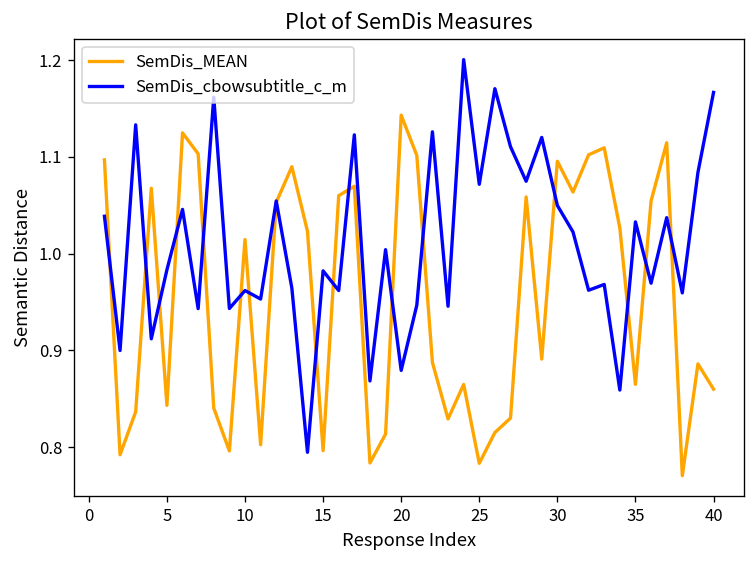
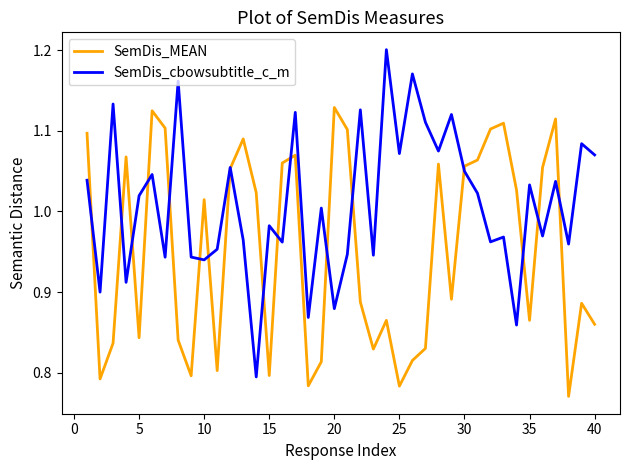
SemDis_cbowsubtitle_c_m, 5: 0.98 -> 1.02
SemDis_cbowsubtitle_c_m, 10: 0.96 -> 0.94
SemDis_MEAN, 20: 1.14 -> 1.13
SemDis_MEAN, 30: 1.10 -> 1.06
SemDis_cbowsubtitle_c_m, 40: 1.17 -> 1.07
